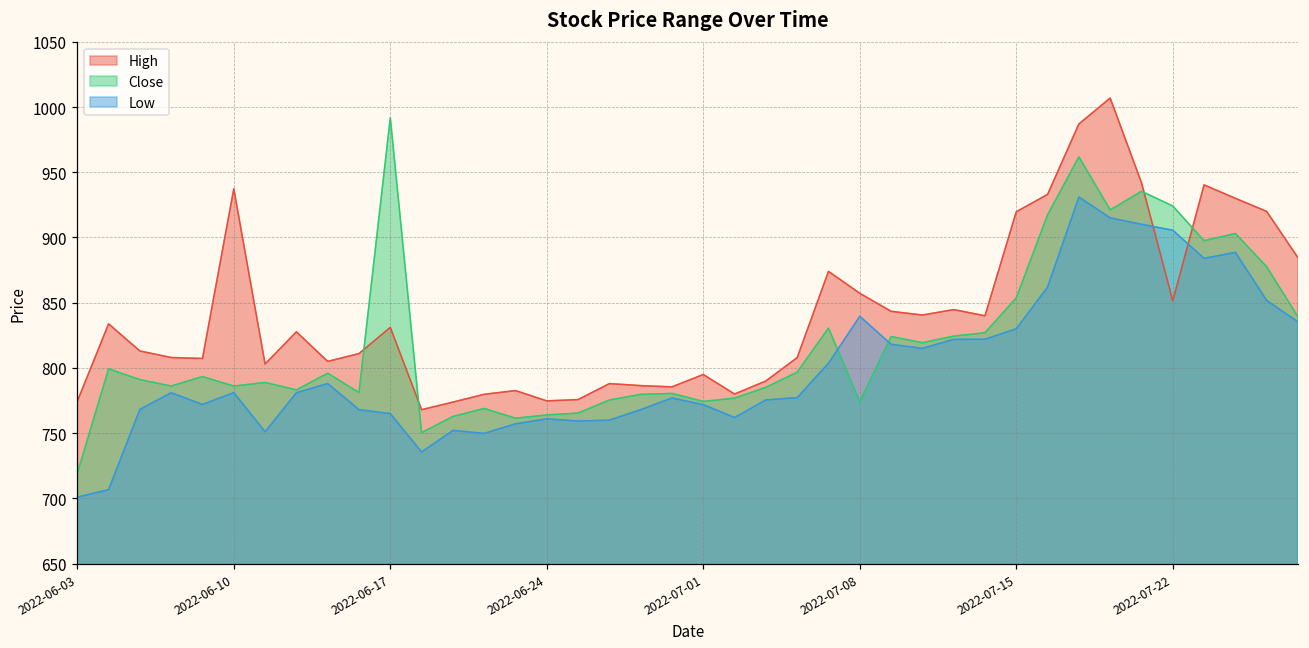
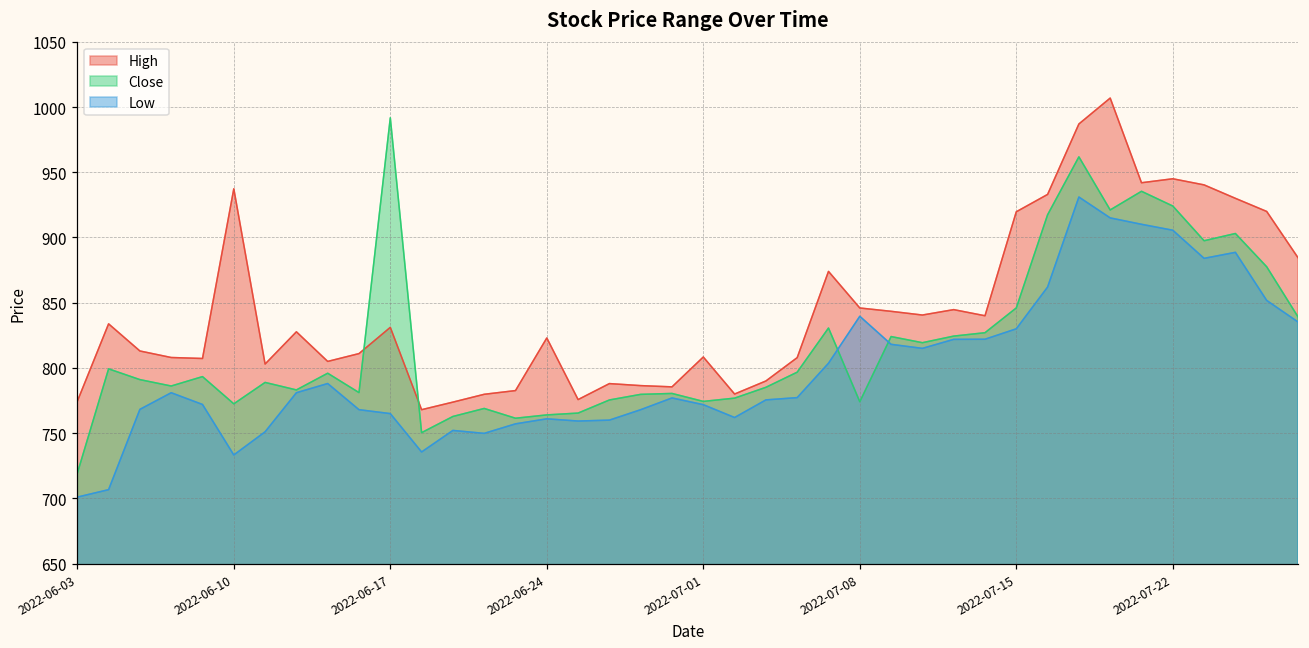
Close, 2022-06-10: 786 -> 773
Low, 2022-06-10: 781 -> 733
High, 2022-06-24: 775 -> 823
High, 2022-07-01: 795 -> 808
High, 2022-07-08: 857 -> 846
Close, 2022-07-15: 854 -> 846
High, 2022-07-22: 852 -> 945
